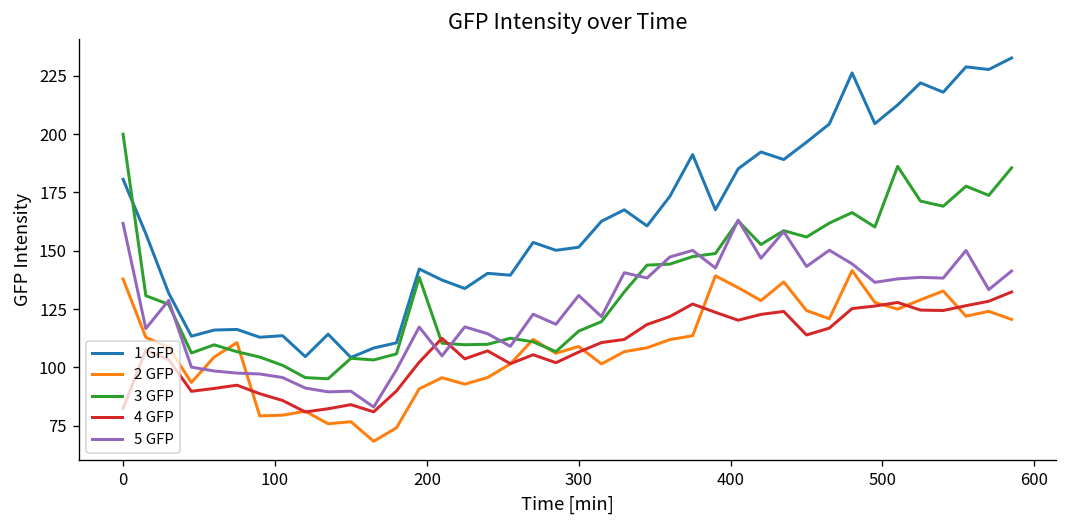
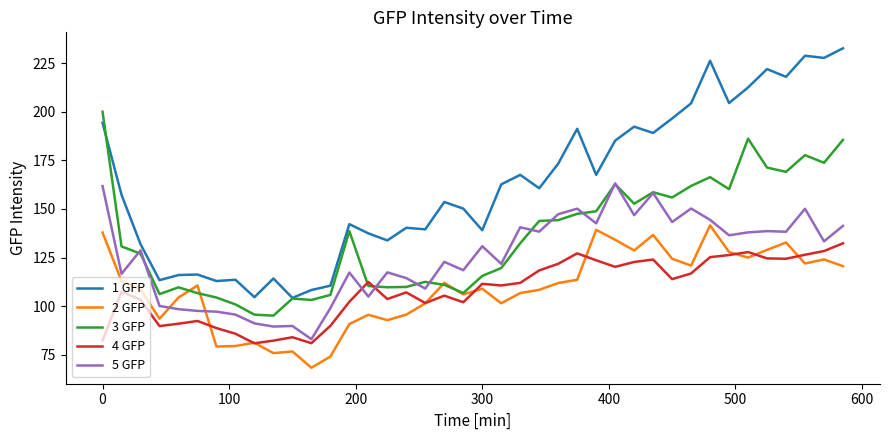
1 GFP, 0: 181 -> 194
1 GFP, 300: 152 -> 139
4 GFP, 300: 107 -> 111
